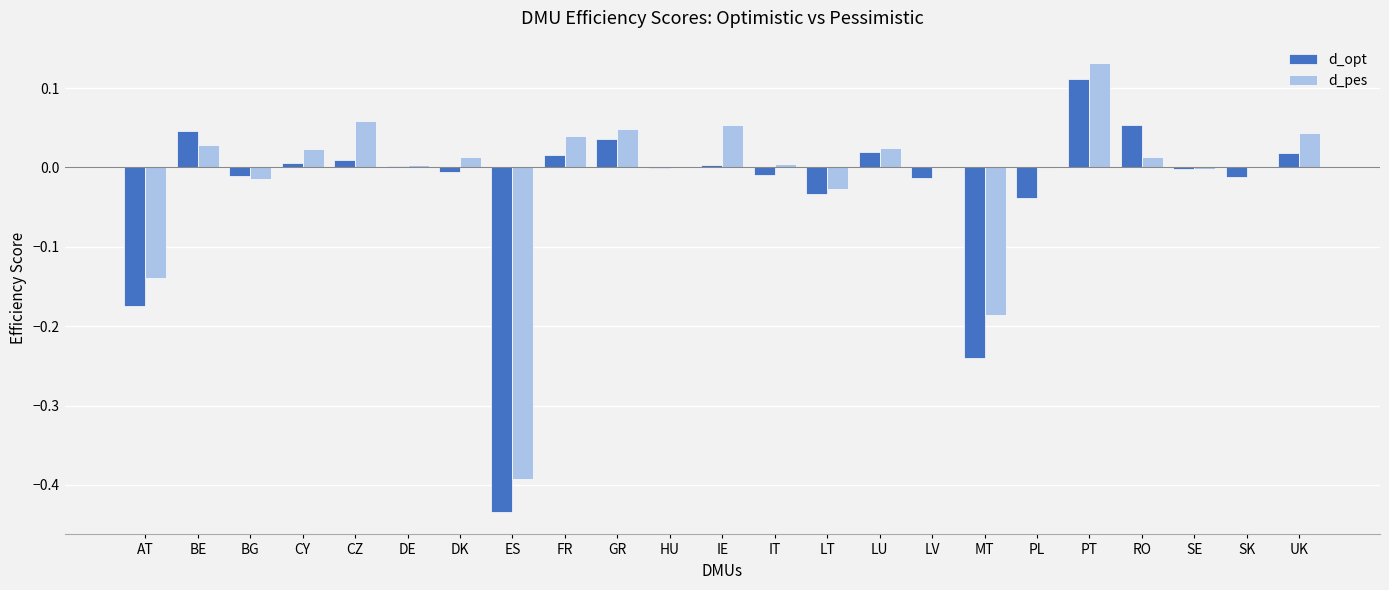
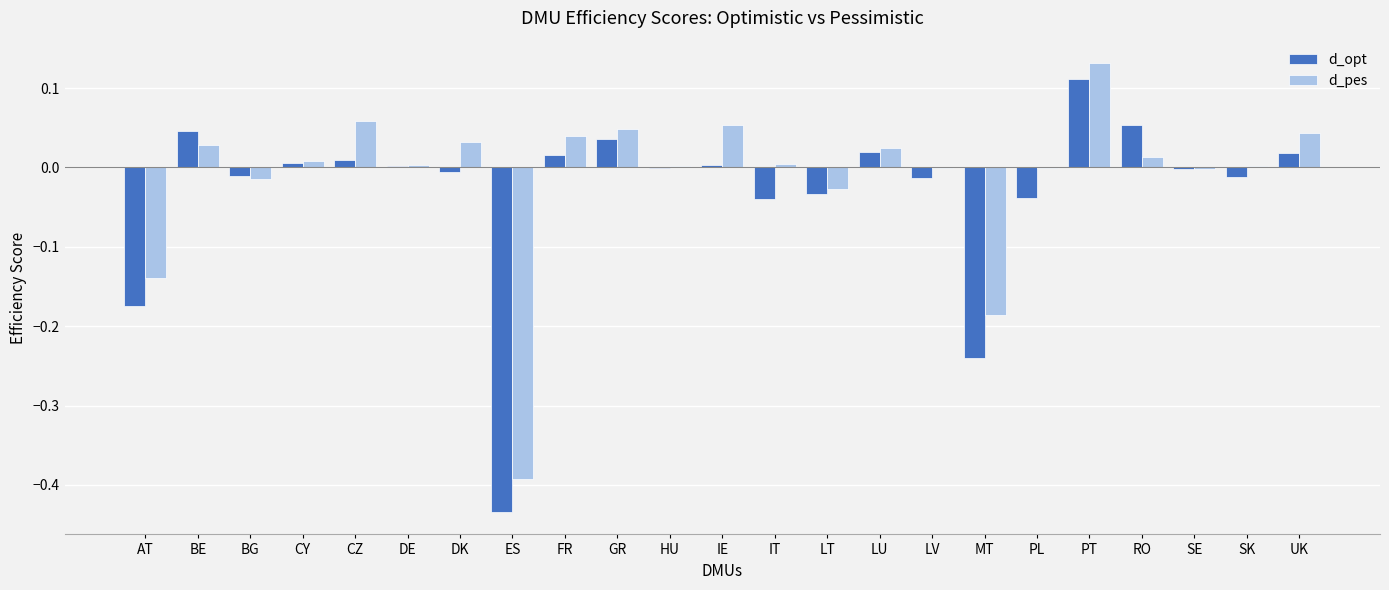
d_pes, CY: 0.02 -> 0.01
d_pes, DK: 0.01 -> 0.03
d_opt, IT: -0.01 -> -0.04
